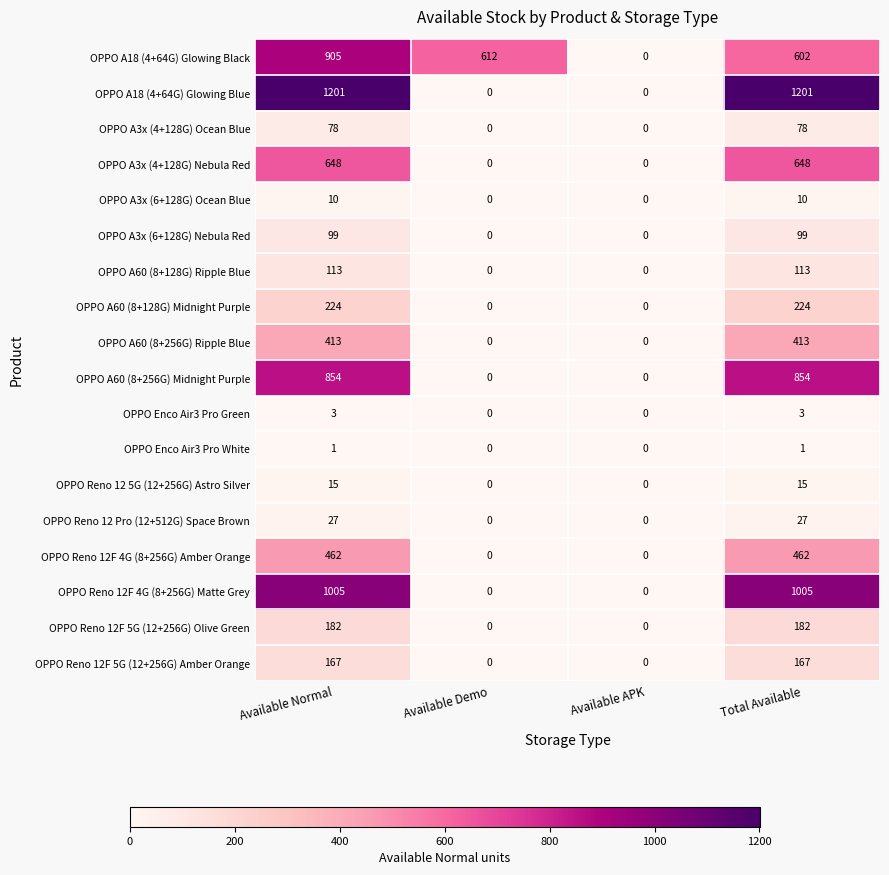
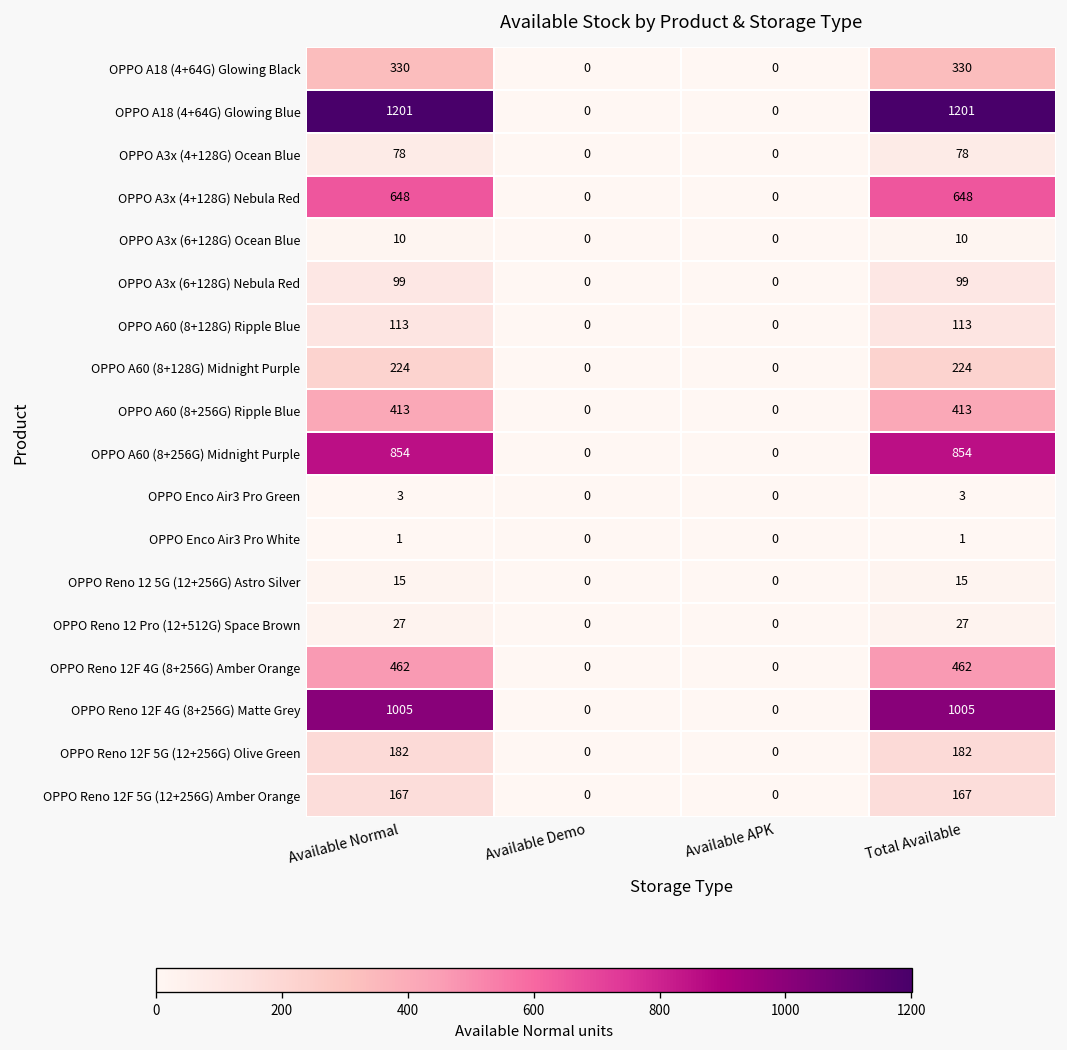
OPPO A18 (4+64G) Glowing Black, Available Normal: 905 -> 330
OPPO A18 (4+64G) Glowing Black, Available Demo: 612 -> 0
OPPO A18 (4+64G) Glowing Black, Total Available: 602 -> 330
